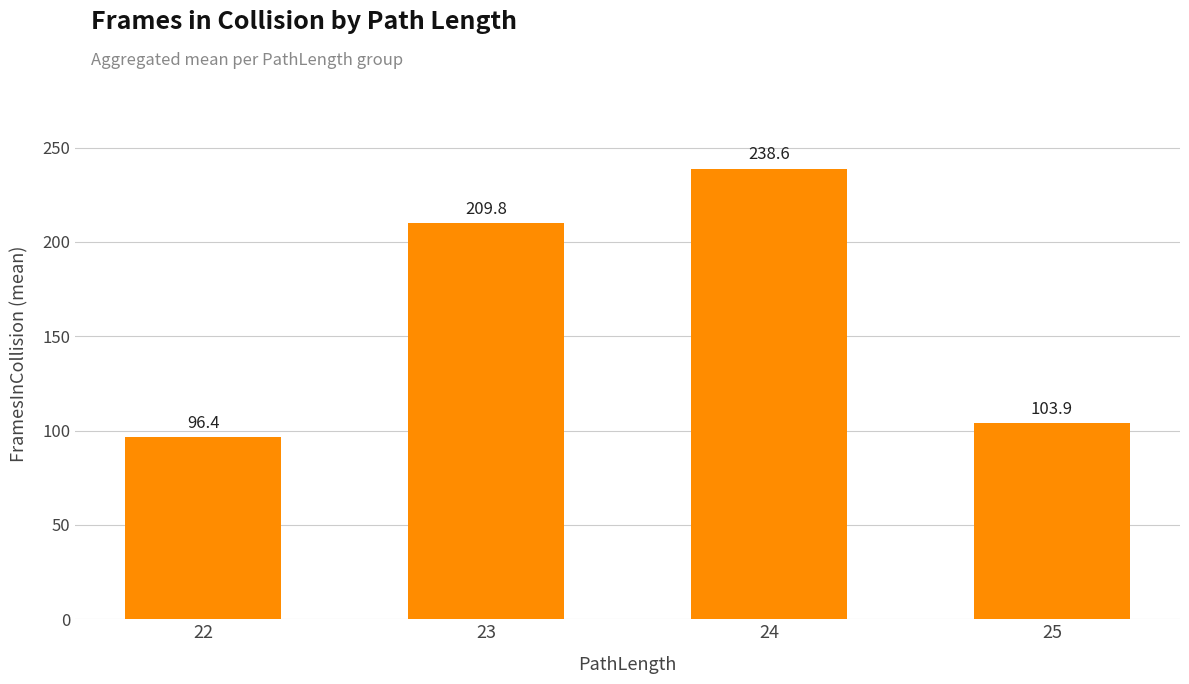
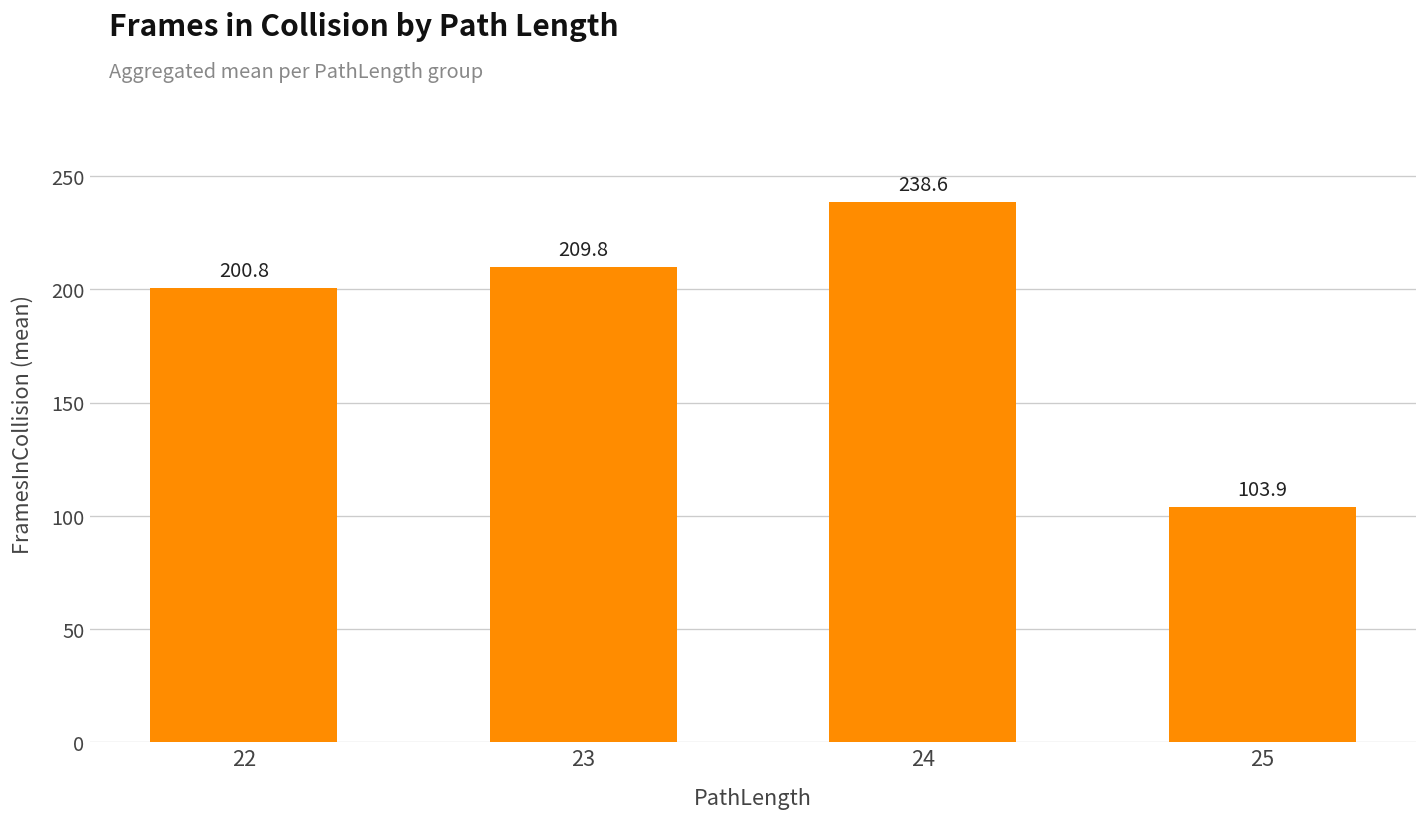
22: 96.4 -> 200.8
